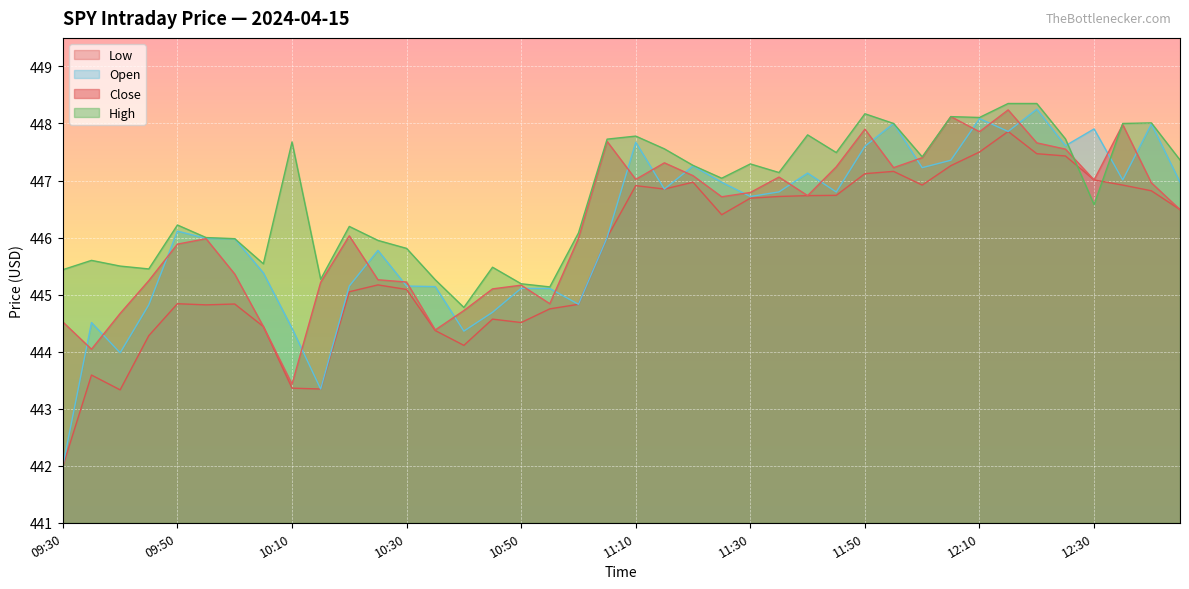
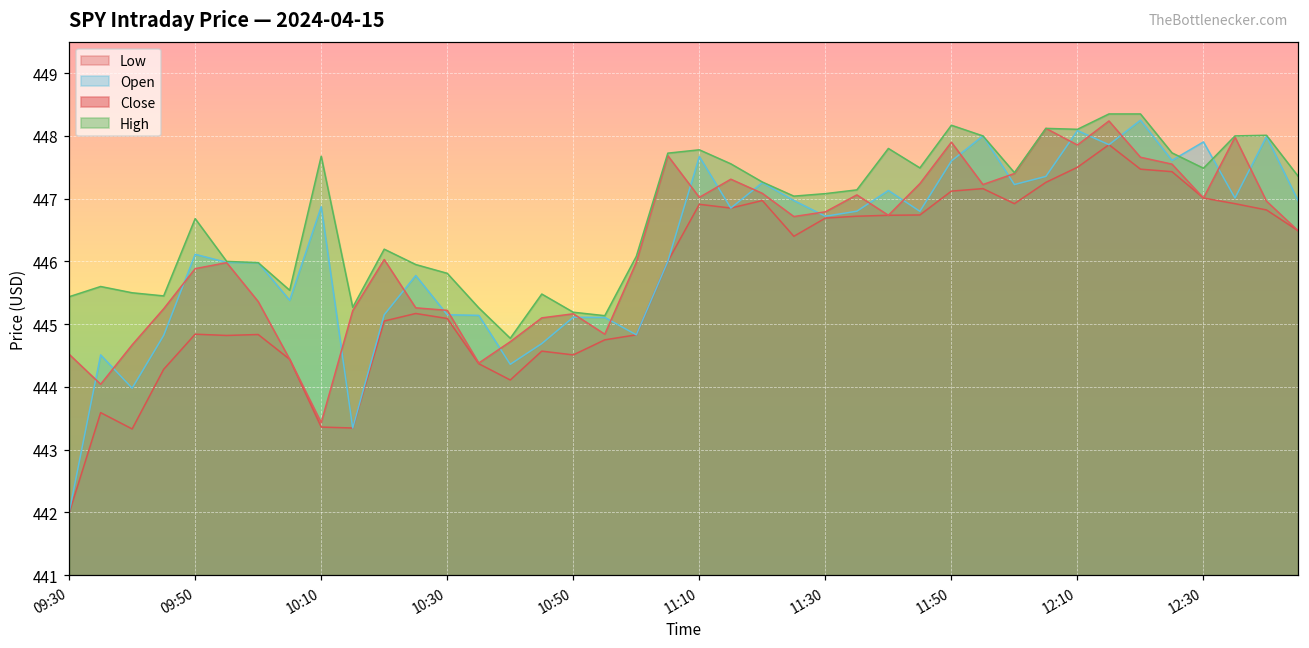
High, 09:50: 446.2 -> 446.7
Open, 10:10: 444.4 -> 446.9
High, 11:30: 447.3 -> 447.1
High, 12:30: 446.6 -> 447.5
